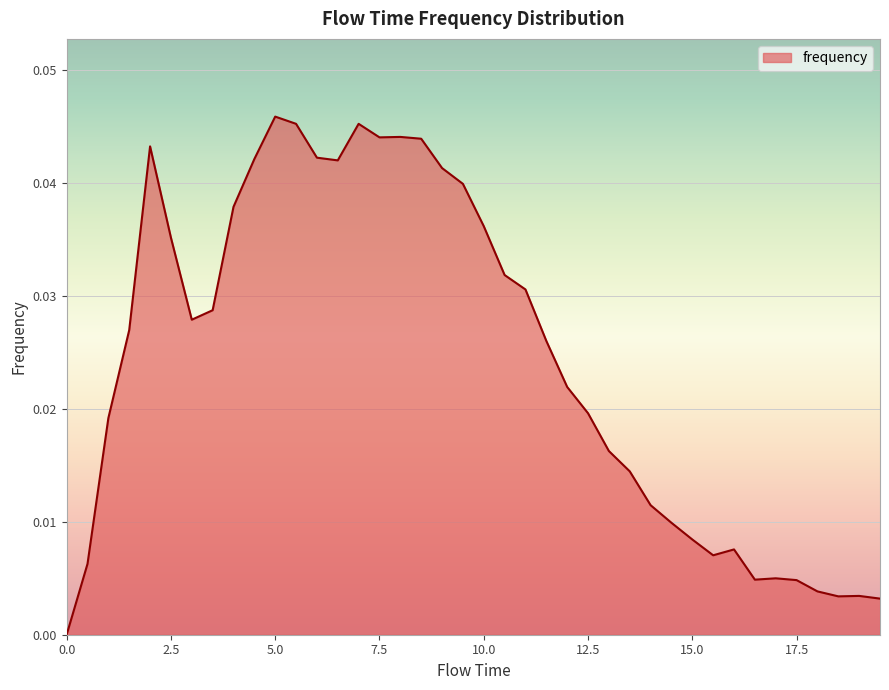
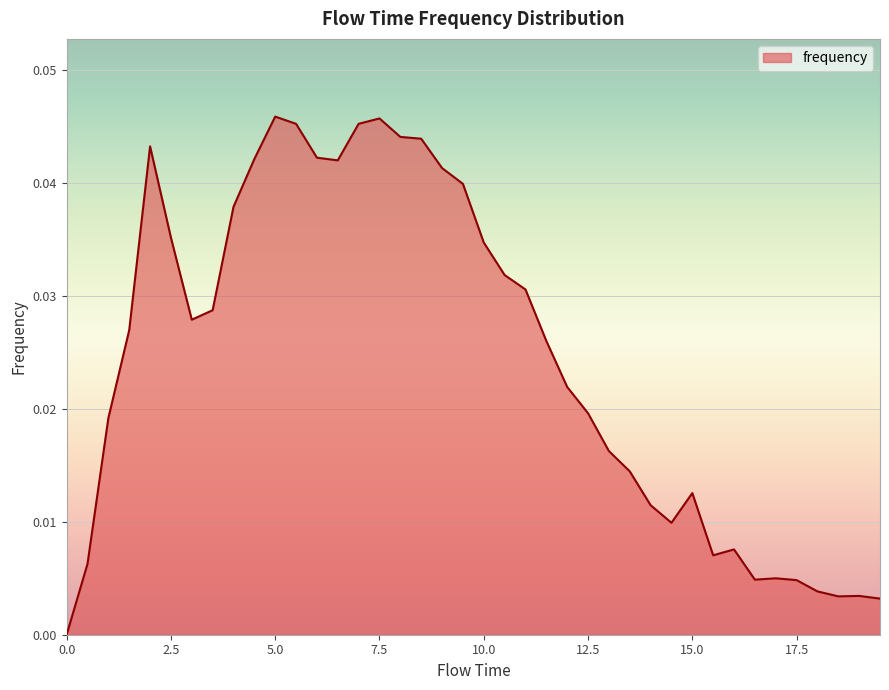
7.5: 0.0440 -> 0.0457
10.0: 0.0362 -> 0.0347
15.0: 0.0084 -> 0.0125
